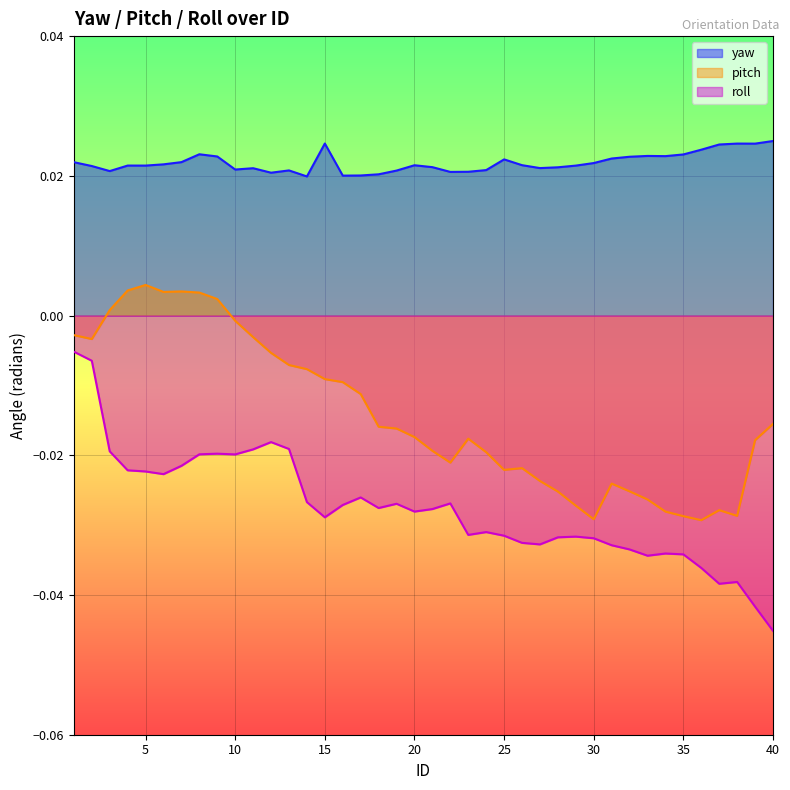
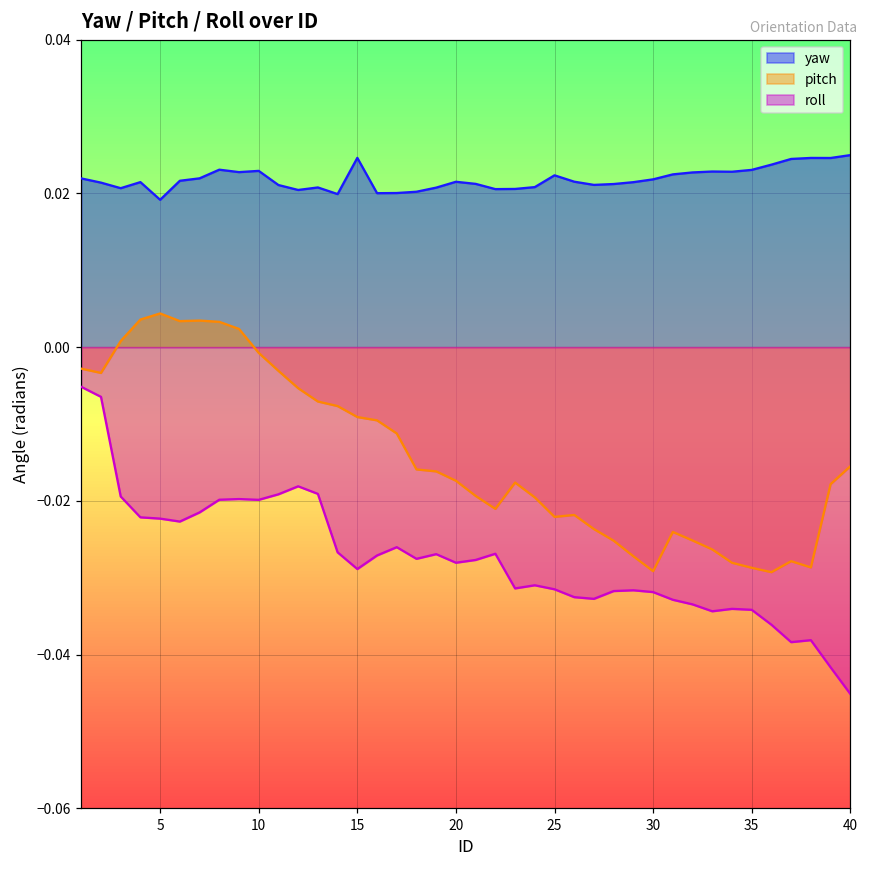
yaw, 5: 0.021 -> 0.019
yaw, 10: 0.021 -> 0.023
